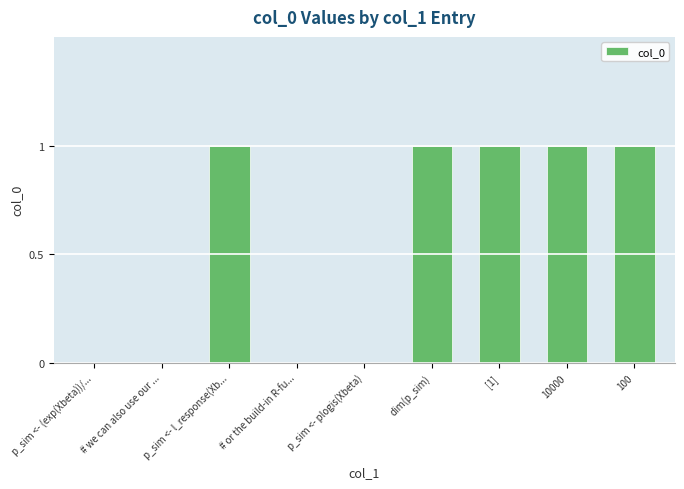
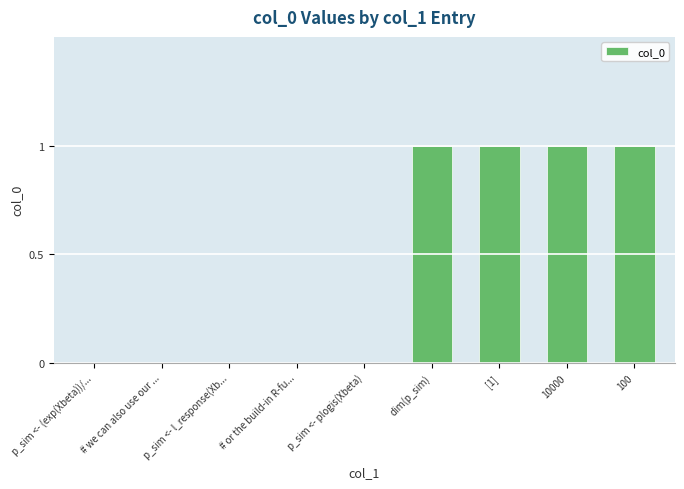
p_sim <- l_response(Xb...: 1 -> 0
